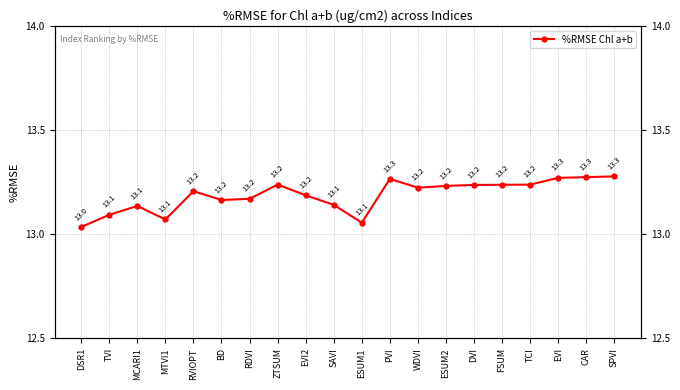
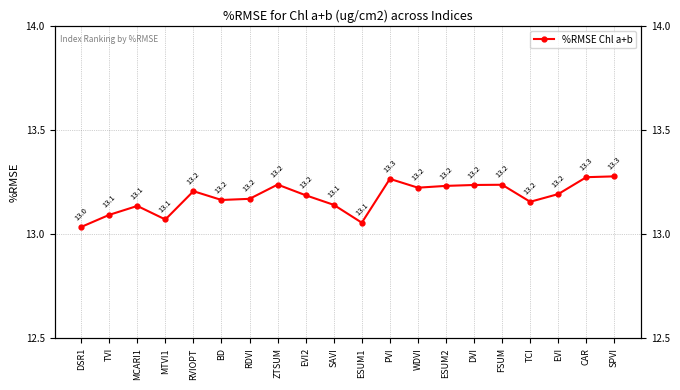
TCI: 13.24 -> 13.16
EVI: 13.3 -> 13.2
